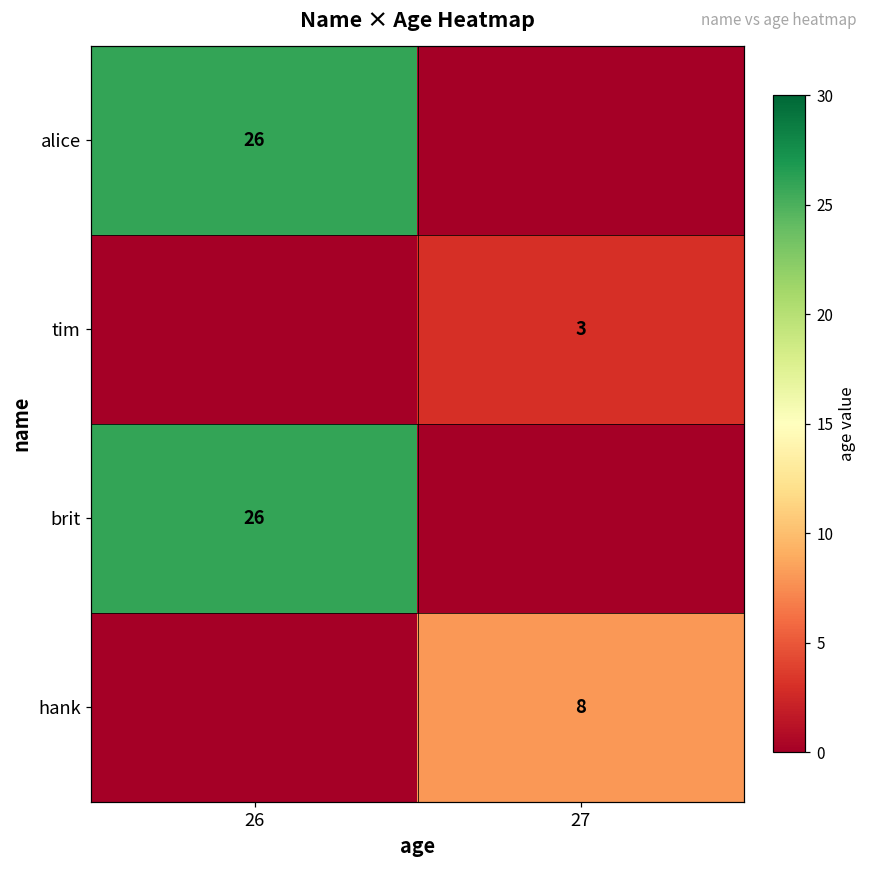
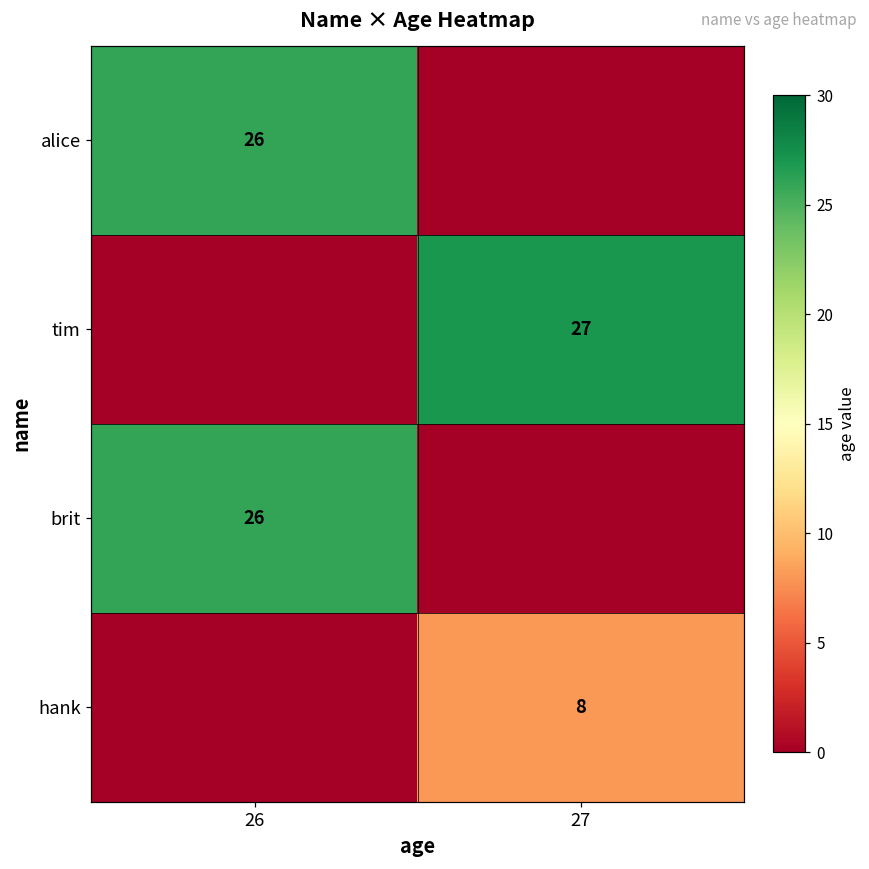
tim, 27: 3 -> 27
